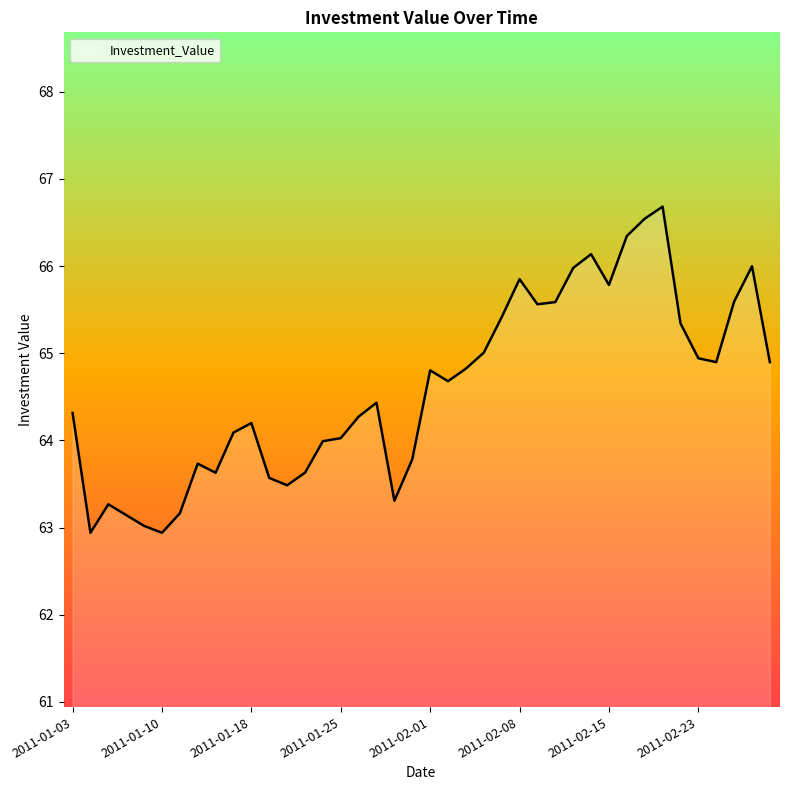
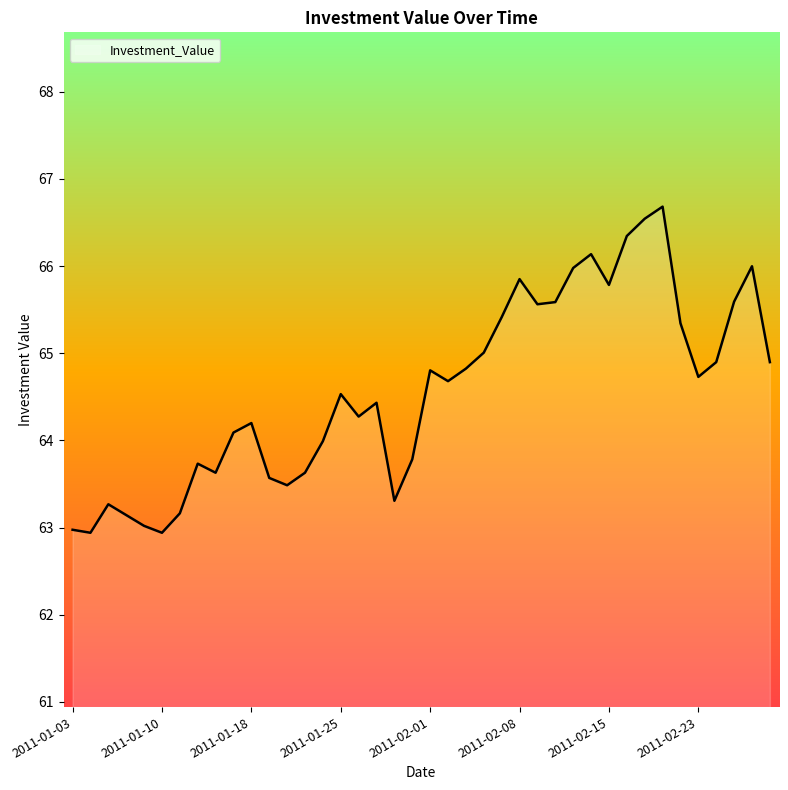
2011-01-03: 64.3 -> 63.0
2011-01-25: 64.0 -> 64.5
2011-02-23: 64.9 -> 64.7
